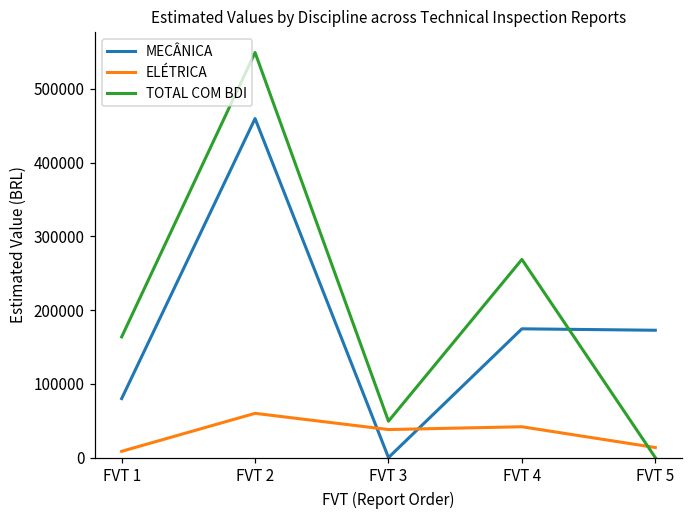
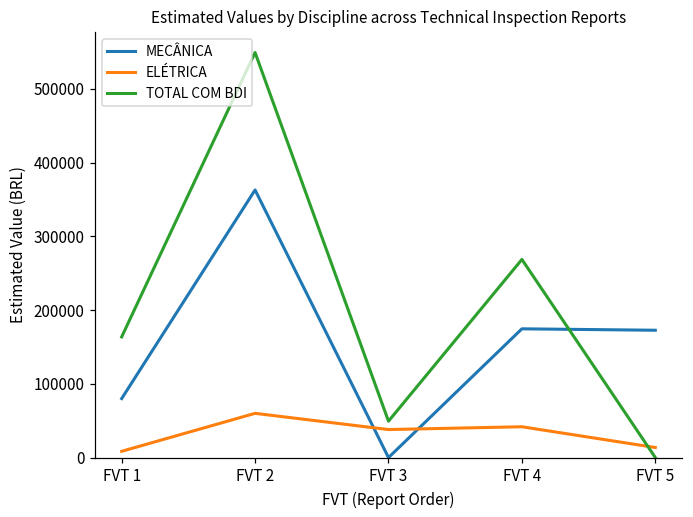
MECÂNICA, FVT 2: 460000 -> 360000
